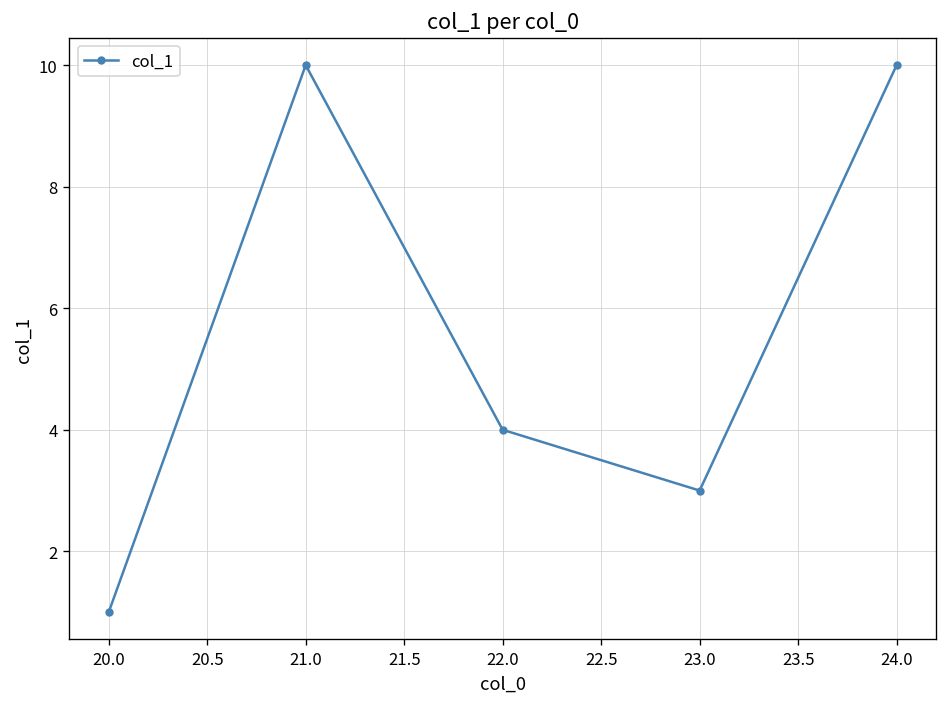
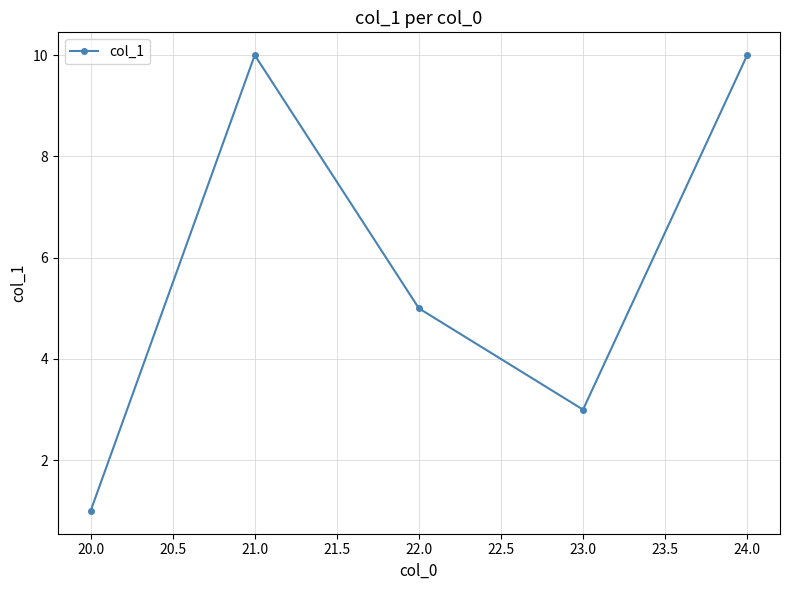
22.0: 4 -> 5
